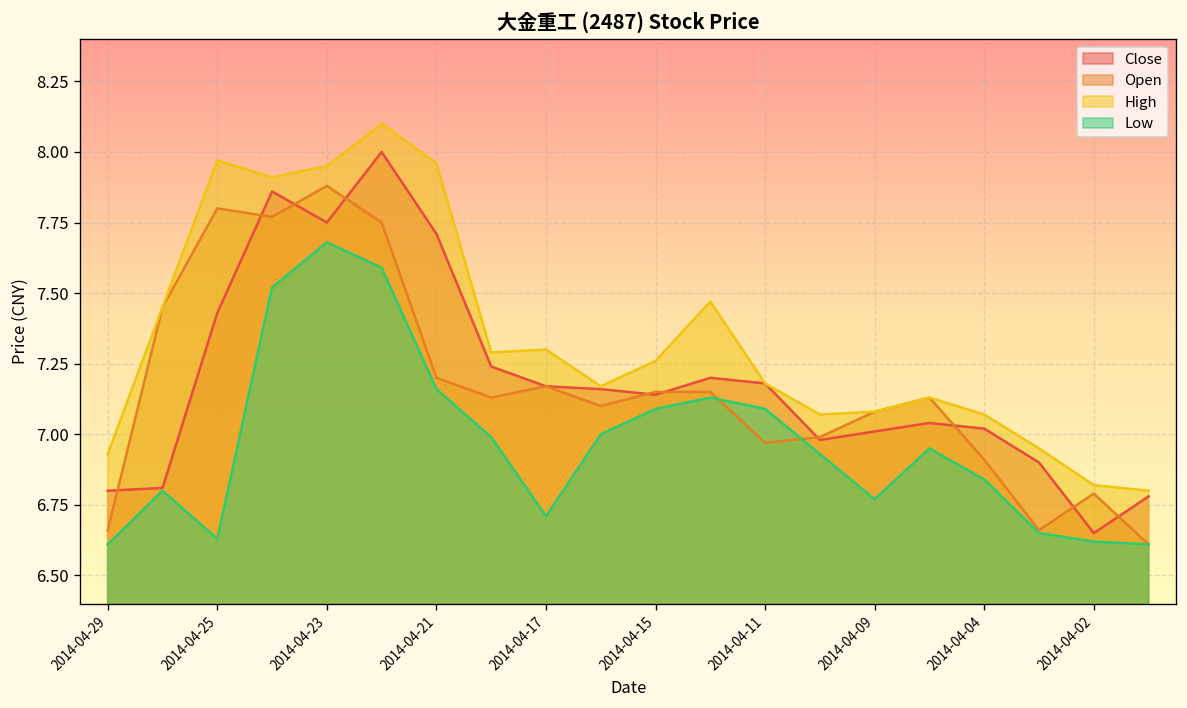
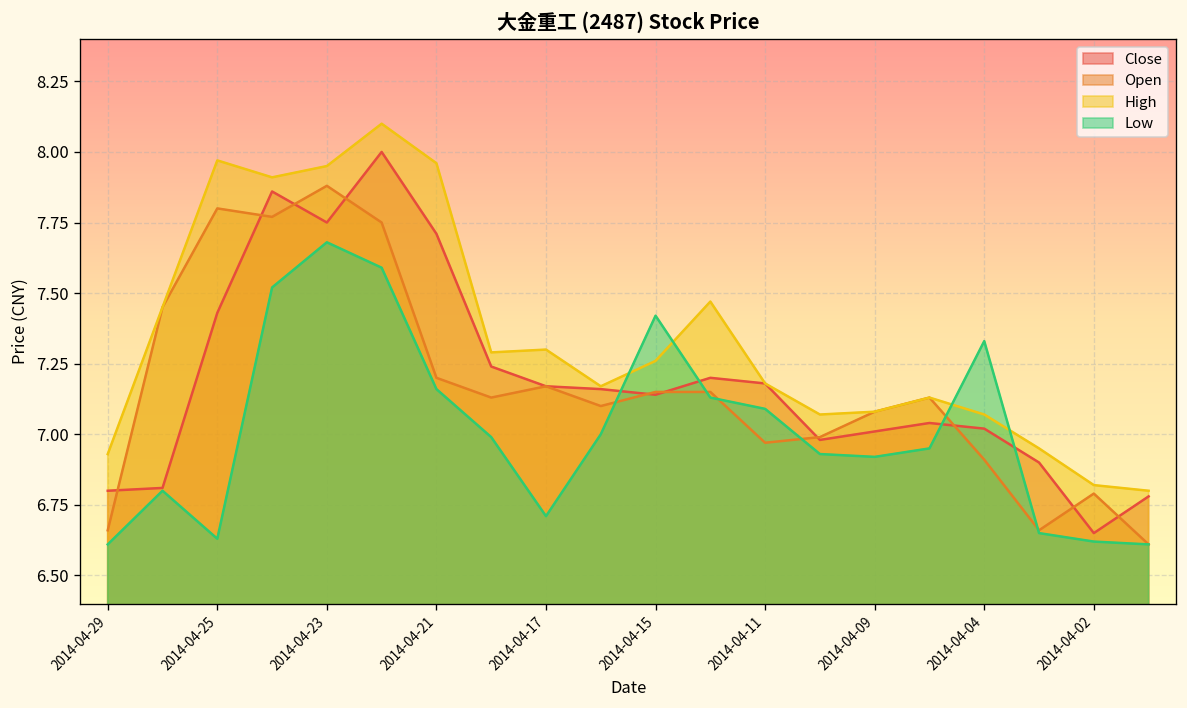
Low, 2014-04-15: 7.09 -> 7.42
Low, 2014-04-09: 6.77 -> 6.92
Low, 2014-04-04: 6.84 -> 7.33
